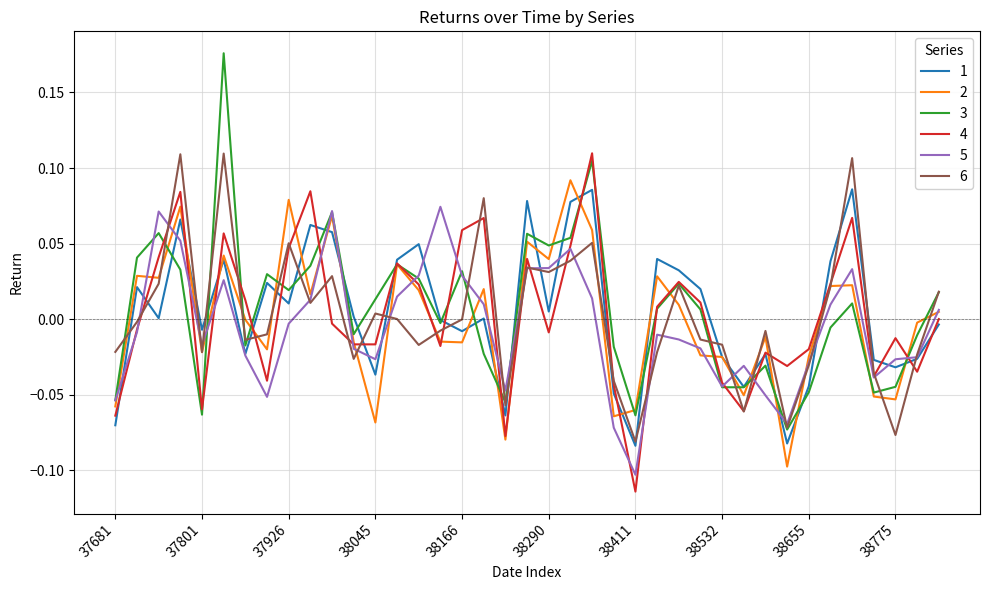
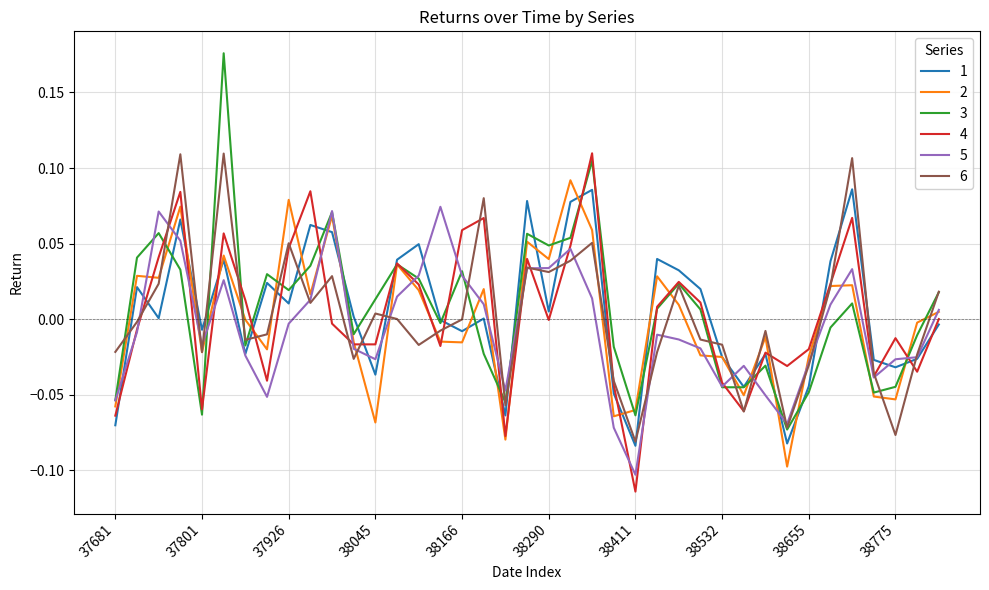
4, 38290: -0.009 -> -0.001
